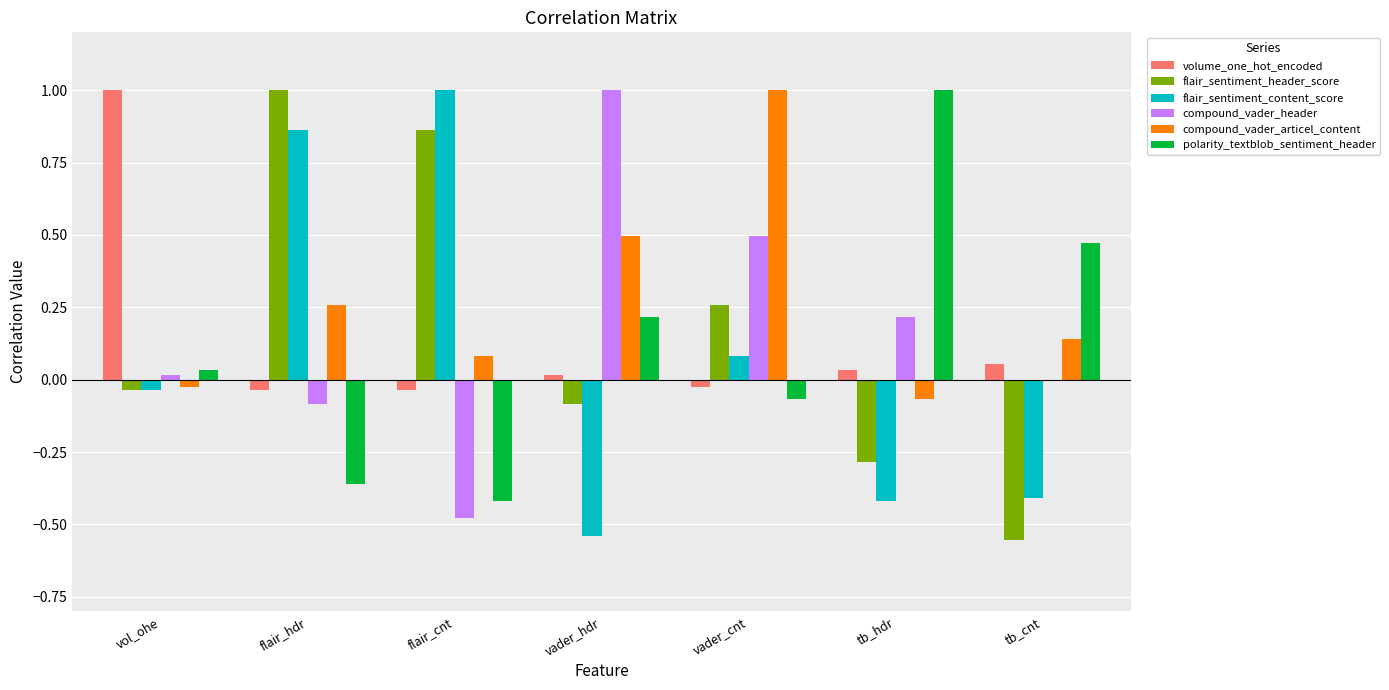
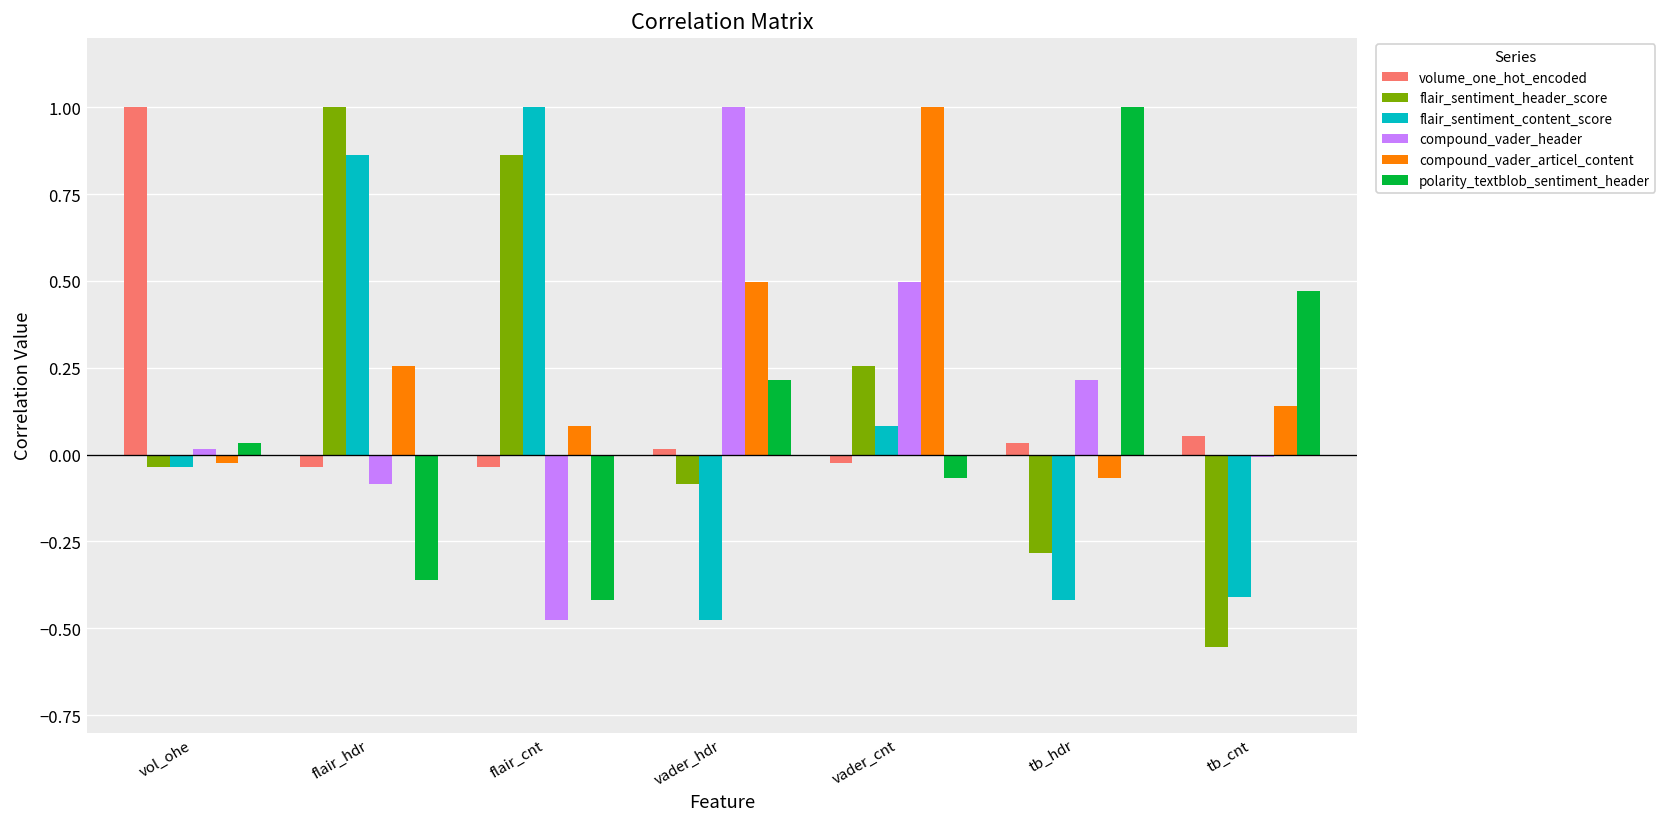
flair_sentiment_content_score, vader_hdr: -0.54 -> -0.48
